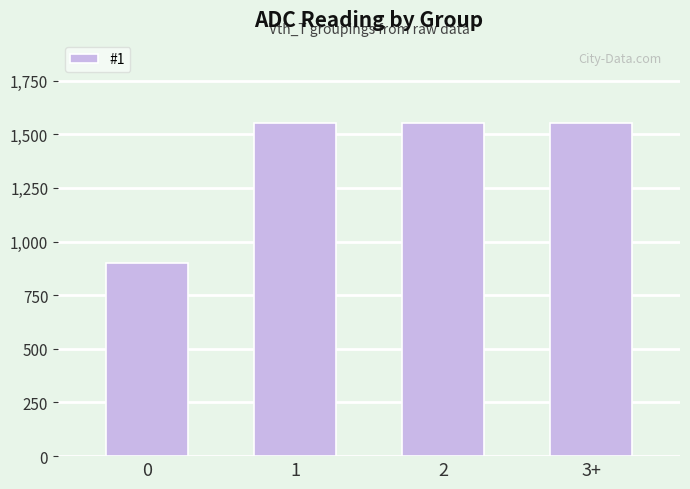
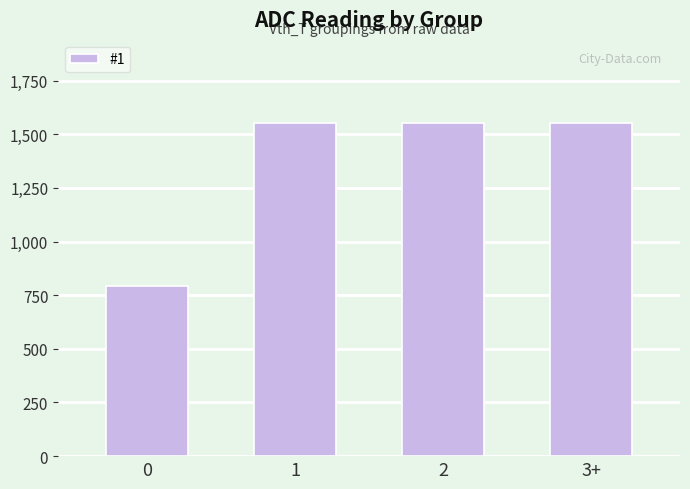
0: 900 -> 790
